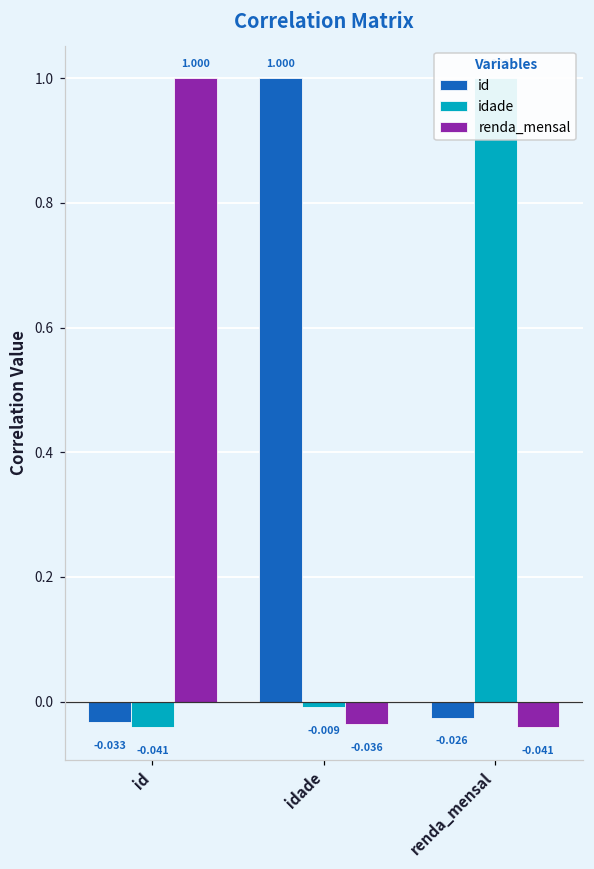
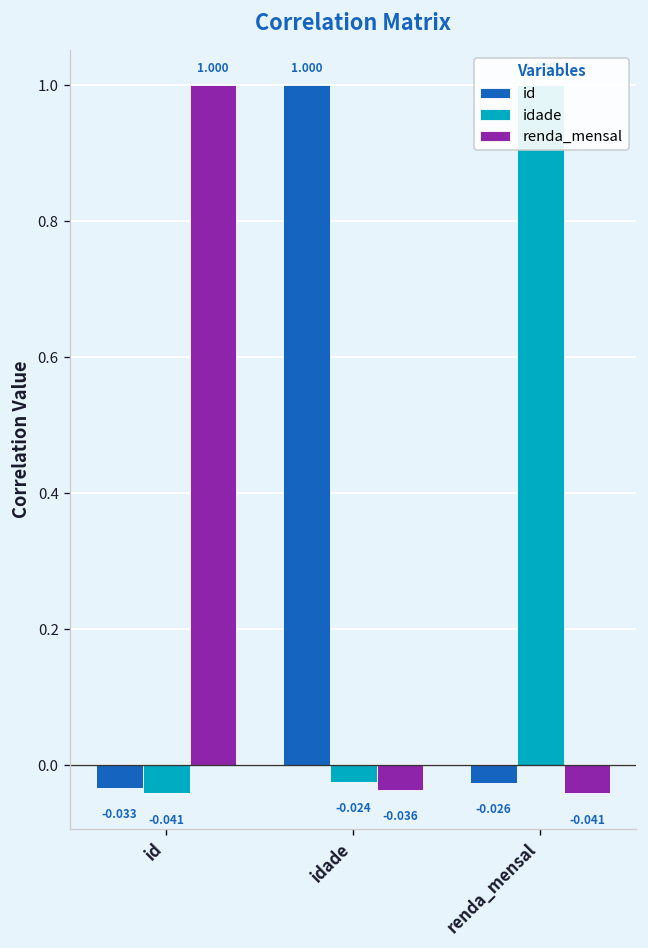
idade, idade: -0.009 -> -0.024
